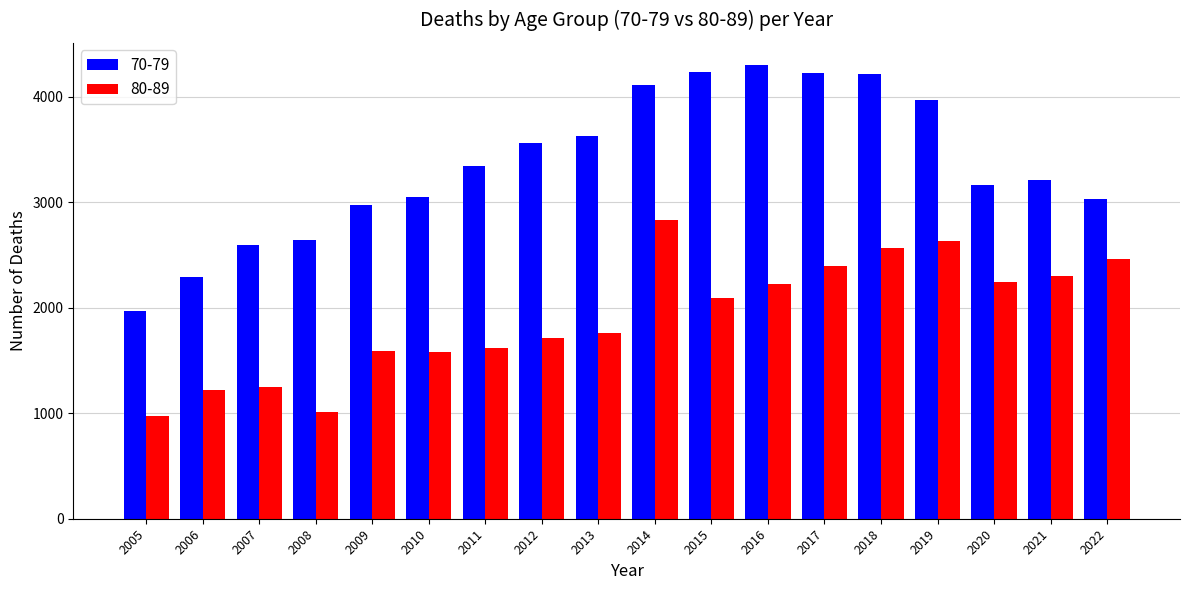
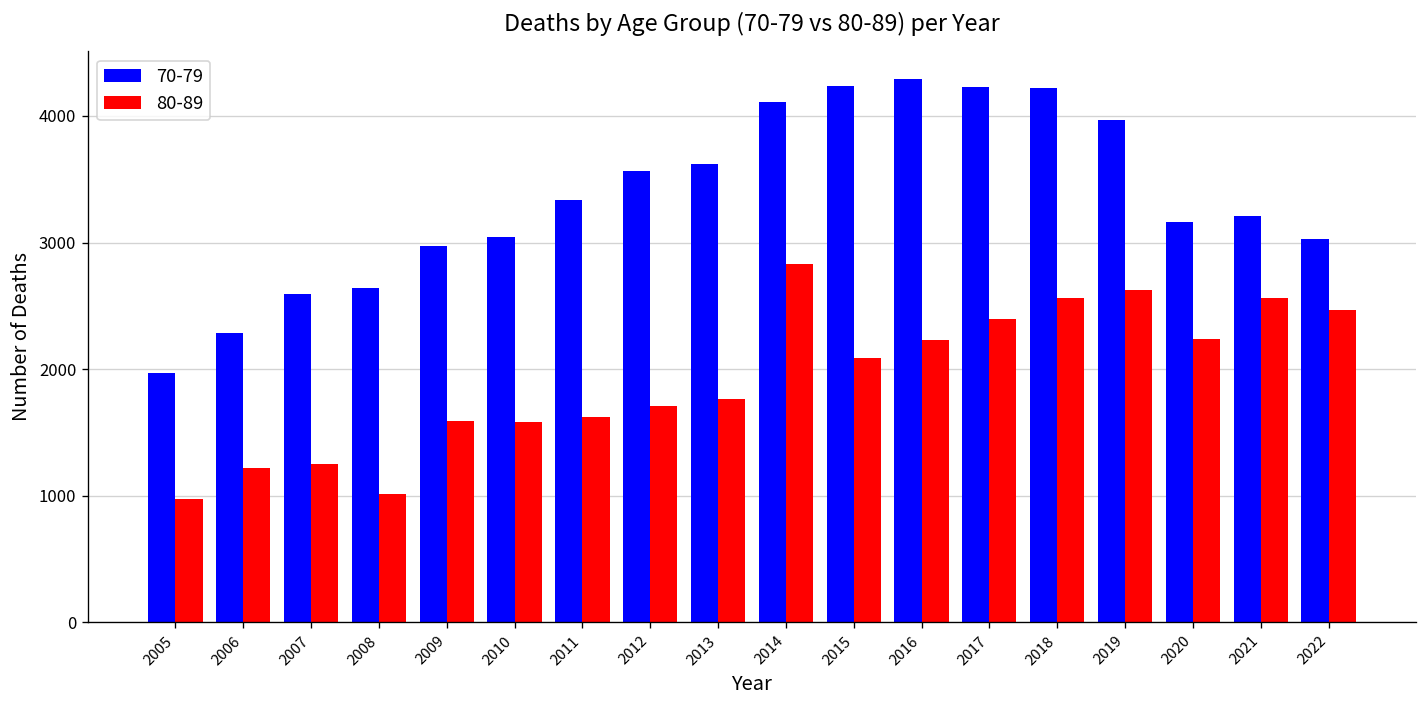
80-89, 2021: 2300 -> 2560
